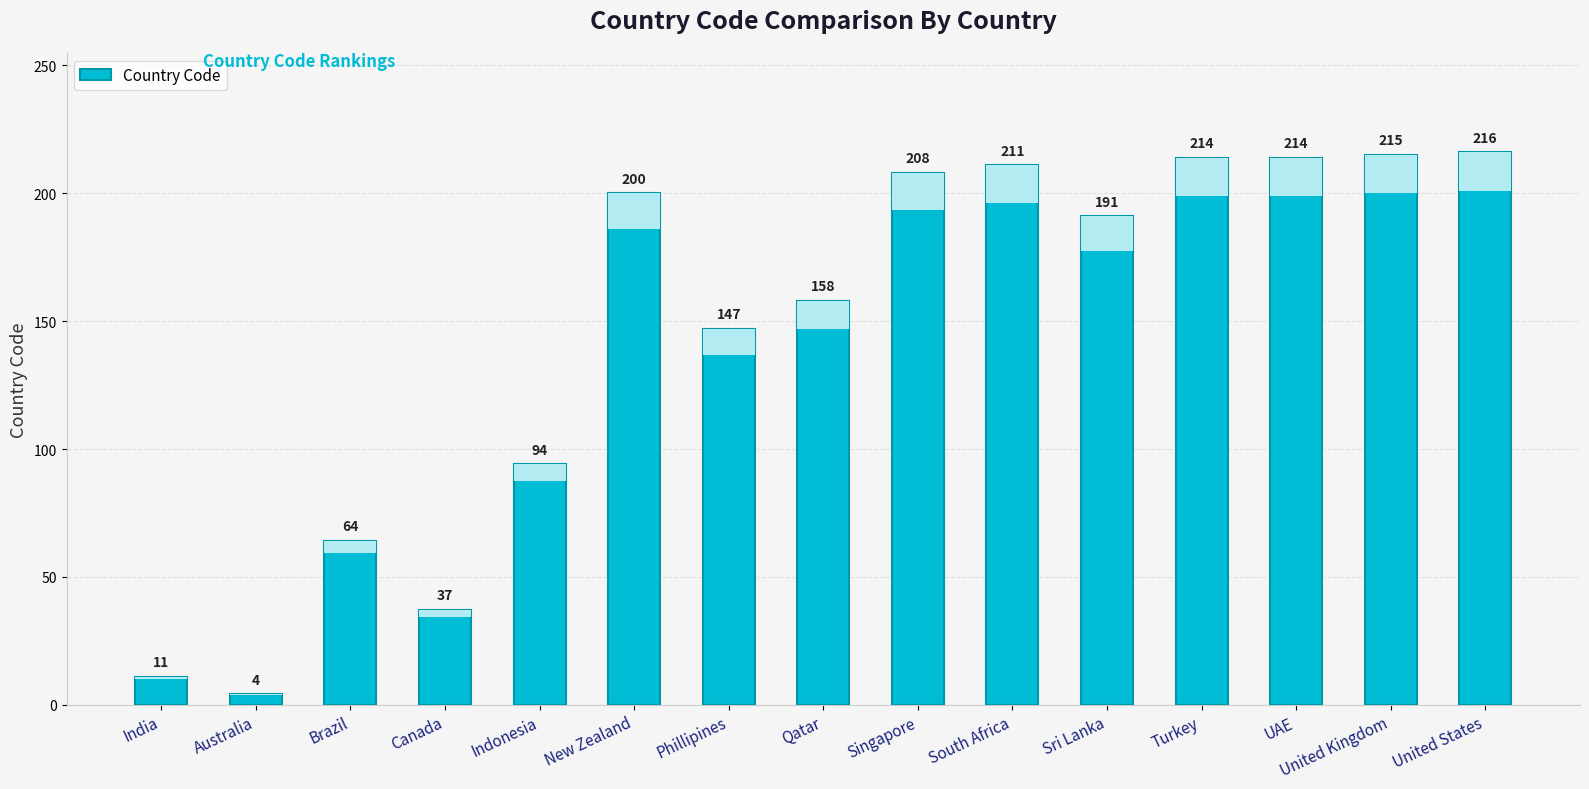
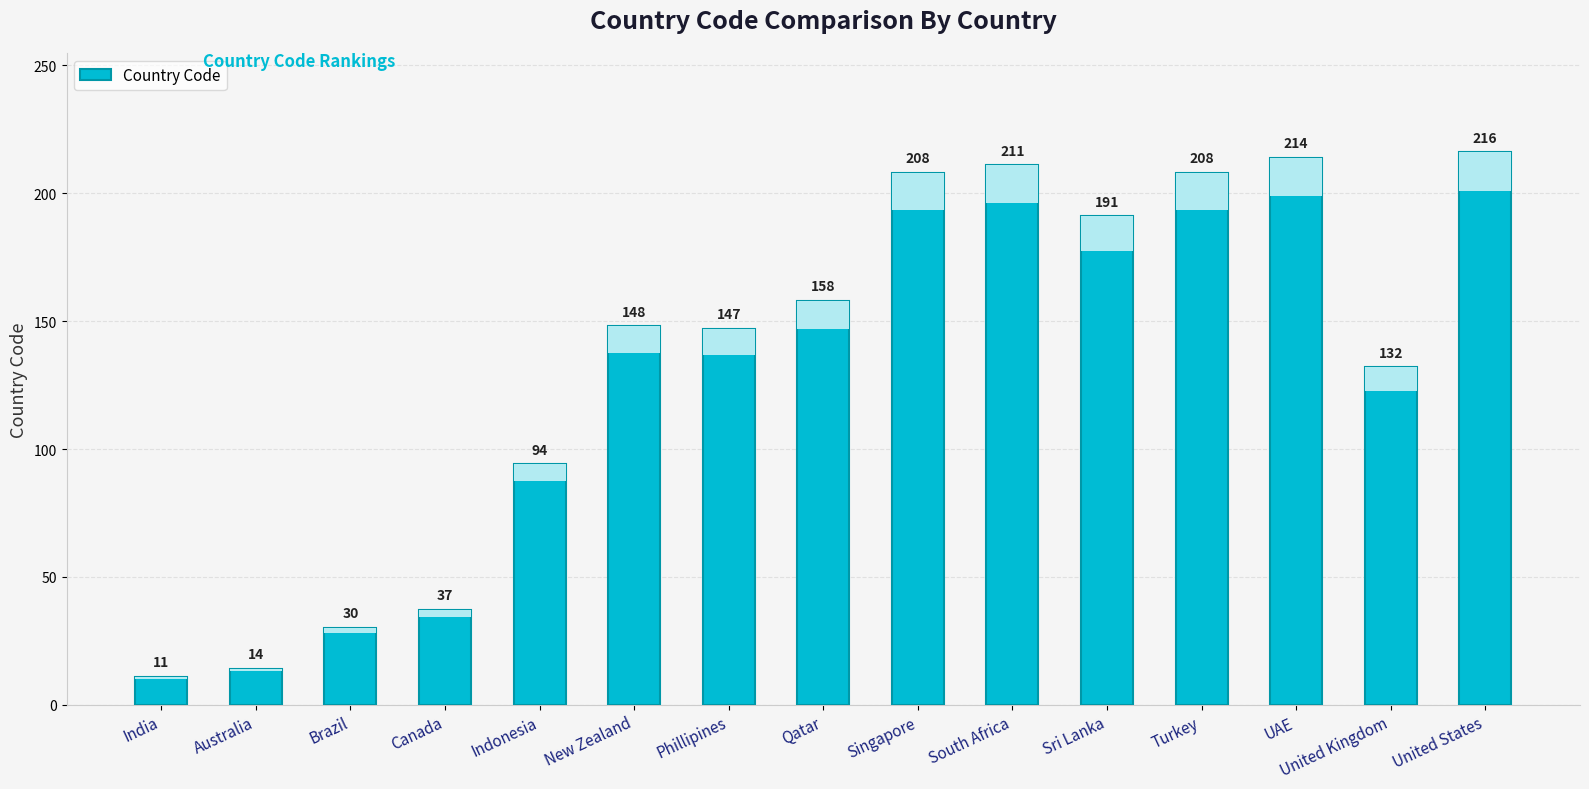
Country Code, Australia: 4 -> 14
Country Code, Brazil: 64 -> 30
Country Code, New Zealand: 200 -> 148
Country Code, Turkey: 214 -> 208
Country Code, United Kingdom: 215 -> 132
